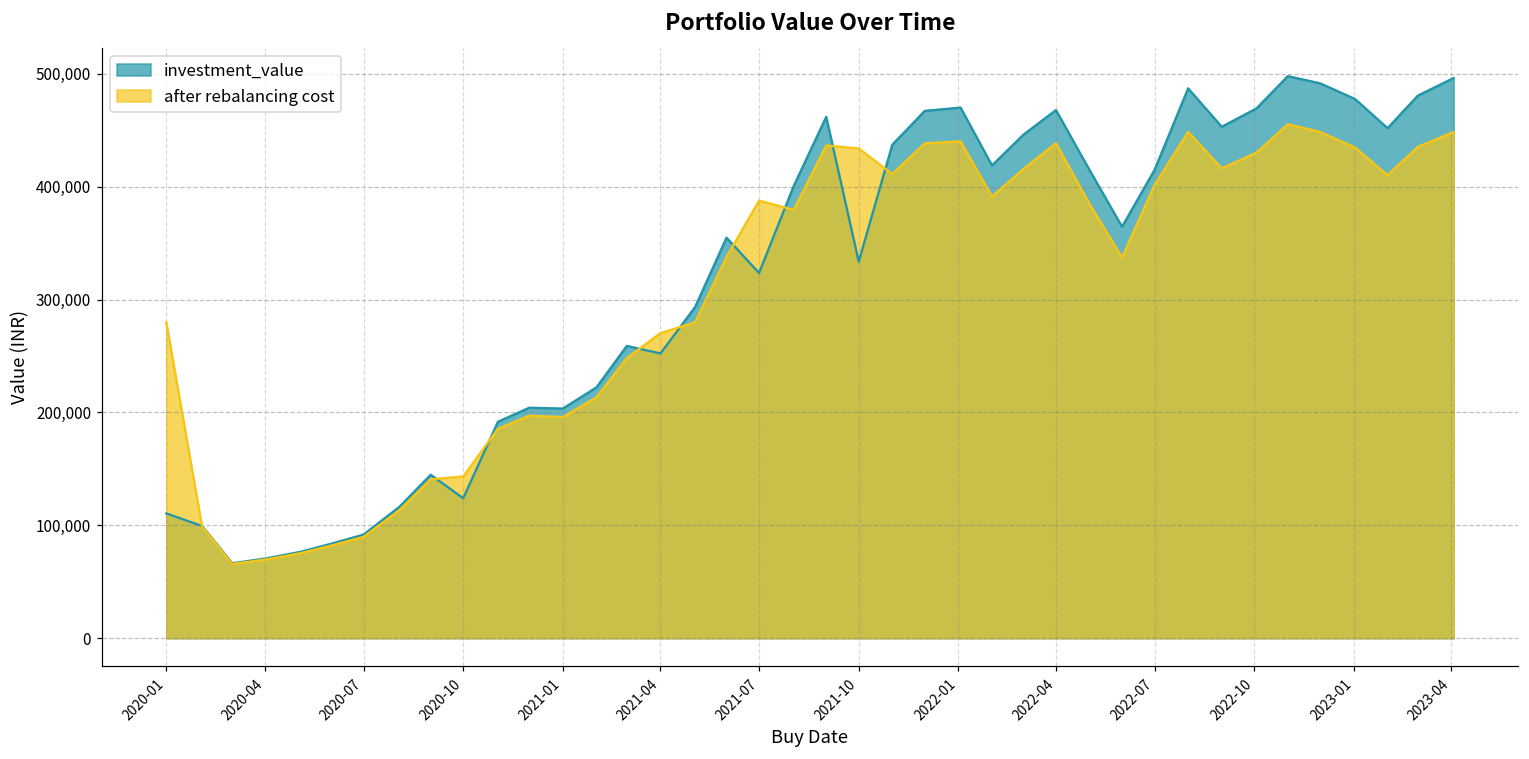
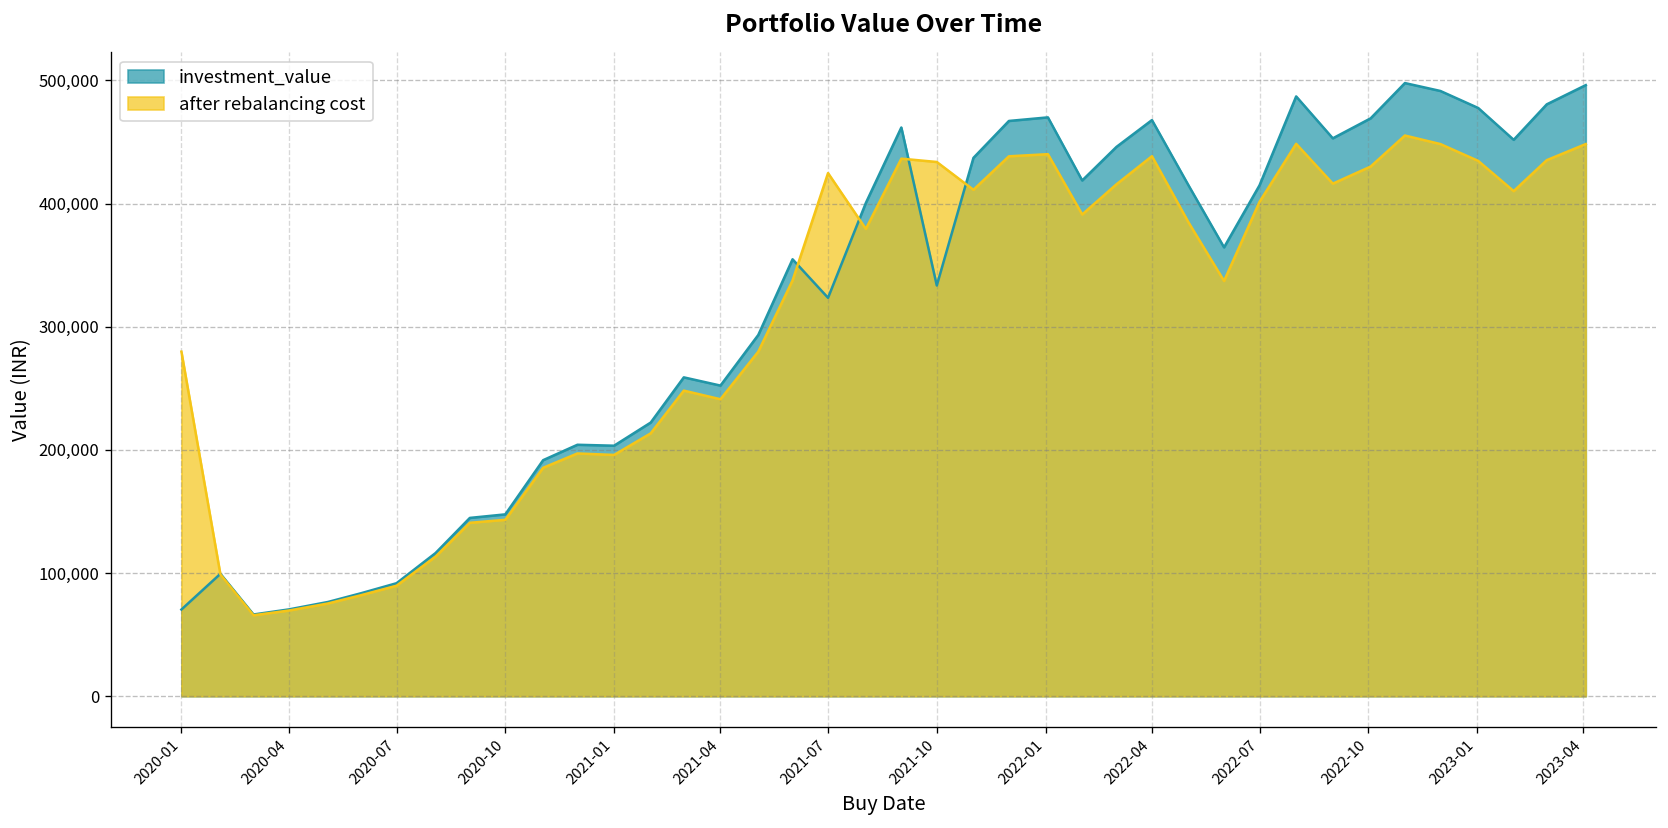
investment_value, 2020-01: 111,000 -> 70,000
investment_value, 2020-10: 124,000 -> 148,000
after rebalancing cost, 2021-04: 270,000 -> 241,000
after rebalancing cost, 2021-07: 388,000 -> 425,000
